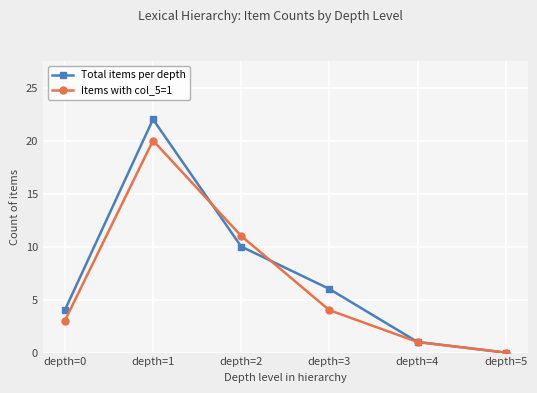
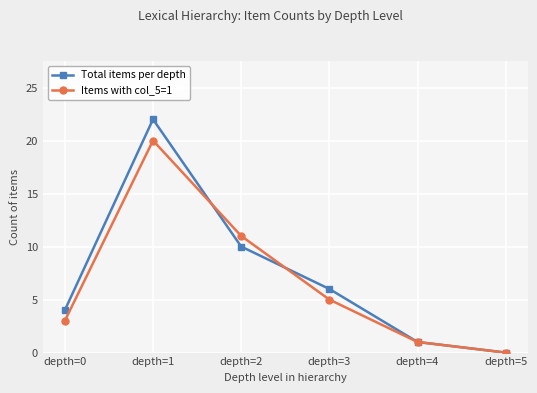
Items with col_5=1, depth=3: 4 -> 5
